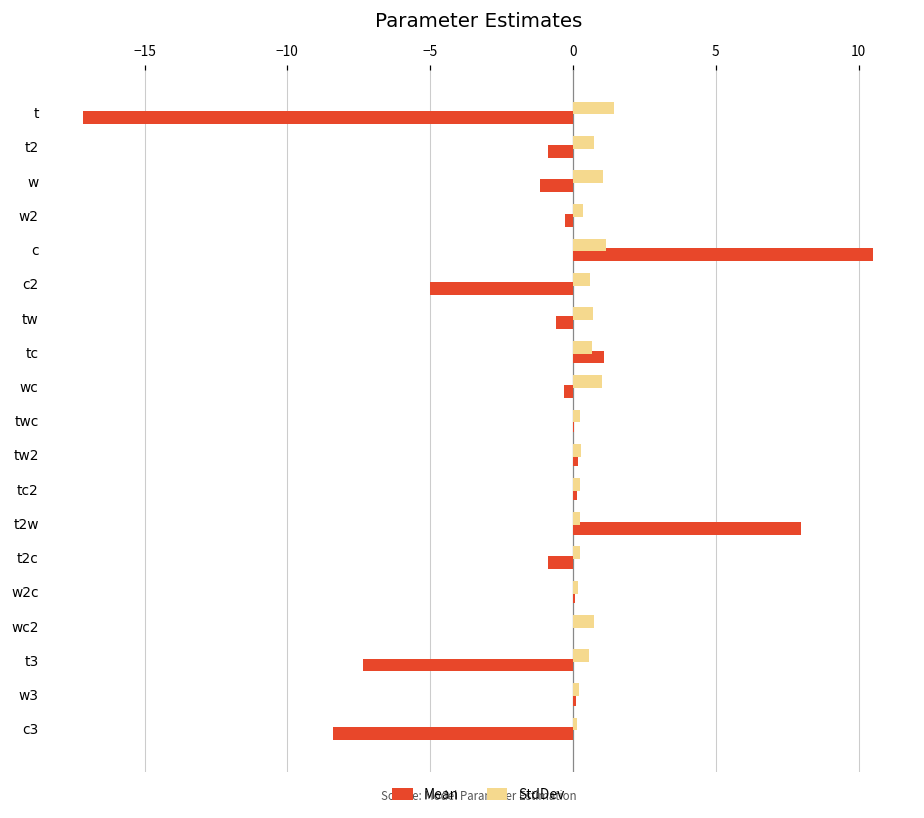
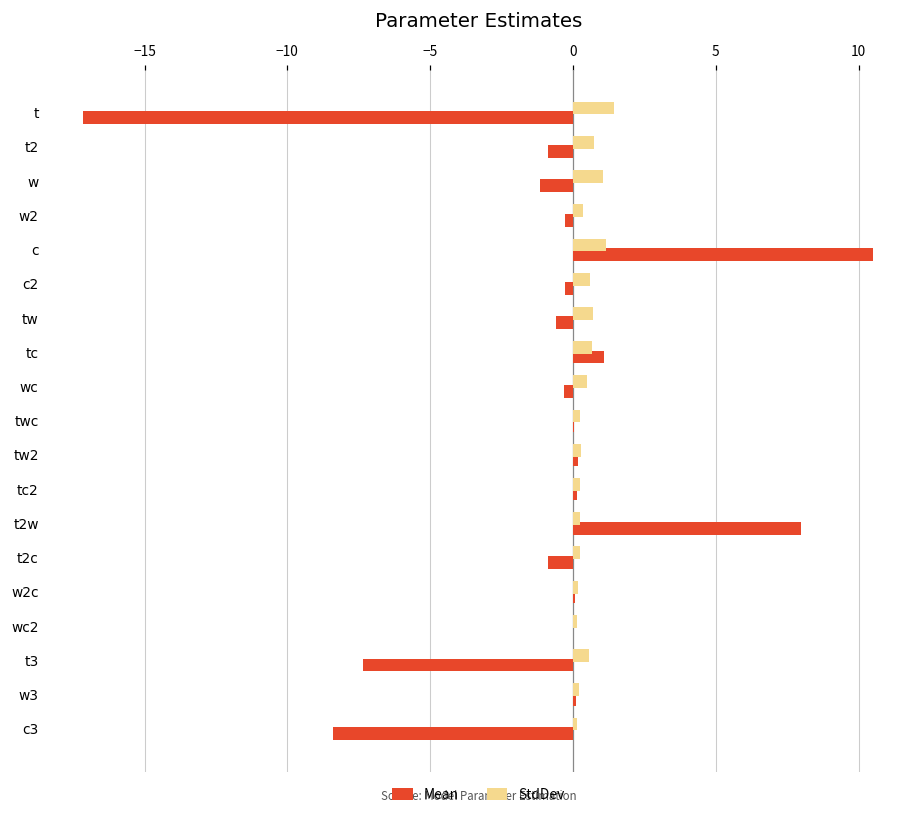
Mean, c2: -5.0 -> -0.3
StdDev, wc: 1.0 -> 0.5
StdDev, wc2: 0.7 -> 0.2
